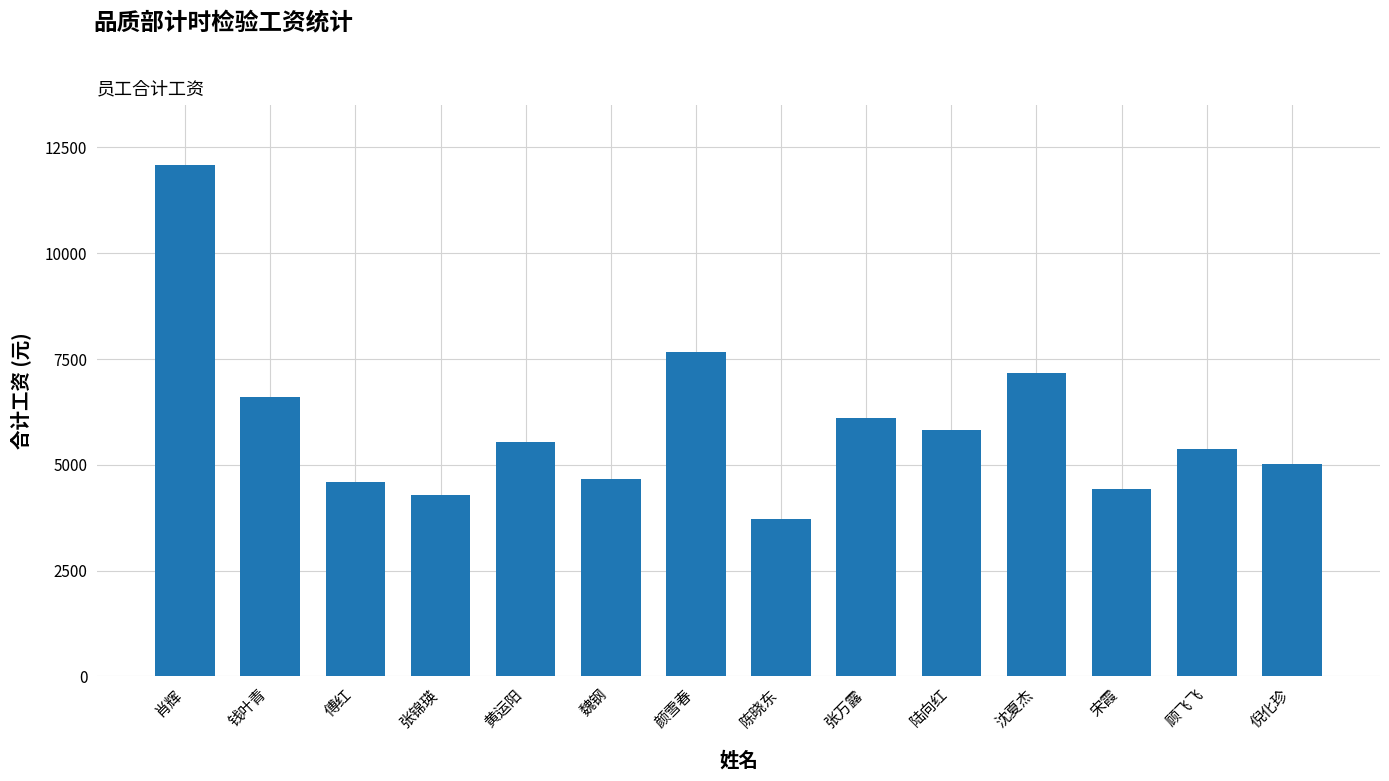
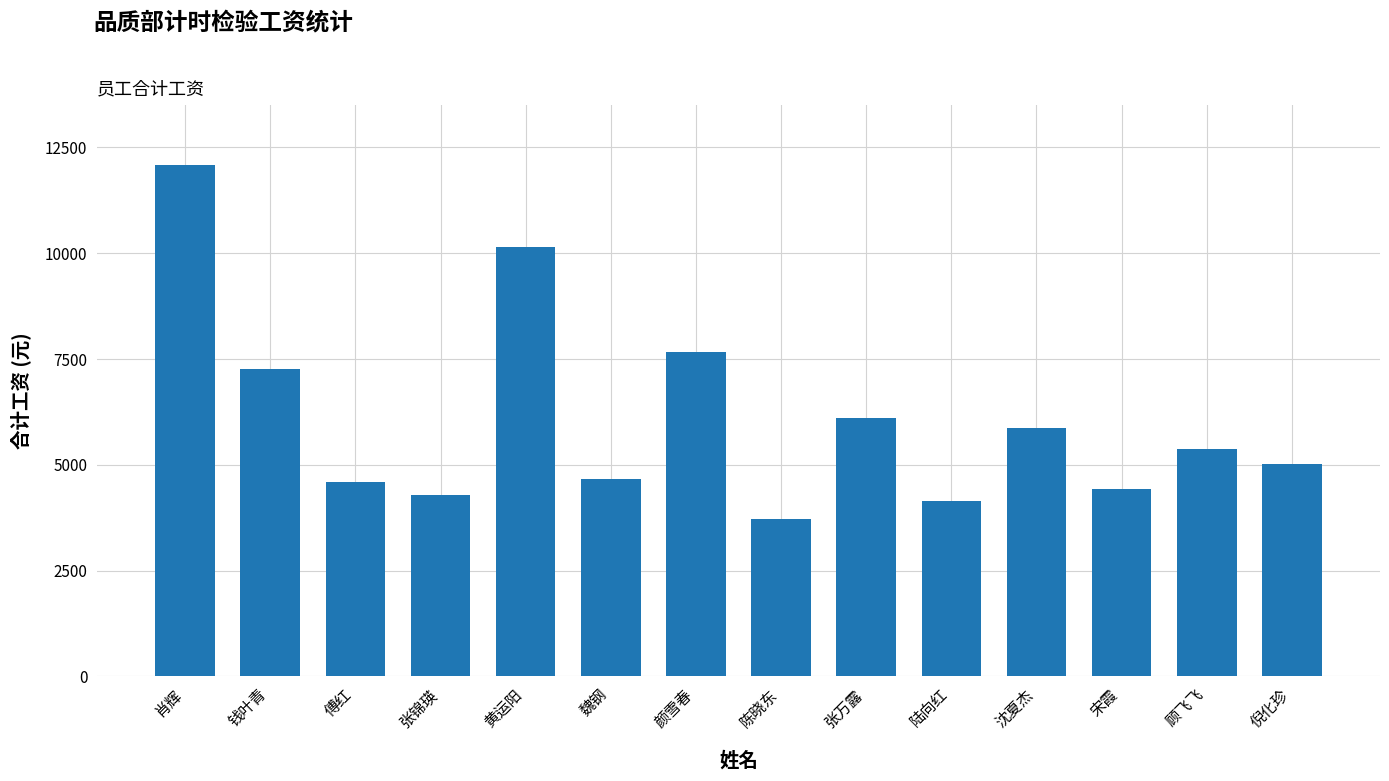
钱叶青: 6600 -> 7300
黄运阳: 5500 -> 10200
陆向红: 5800 -> 4100
沈夏杰: 7200 -> 5900
